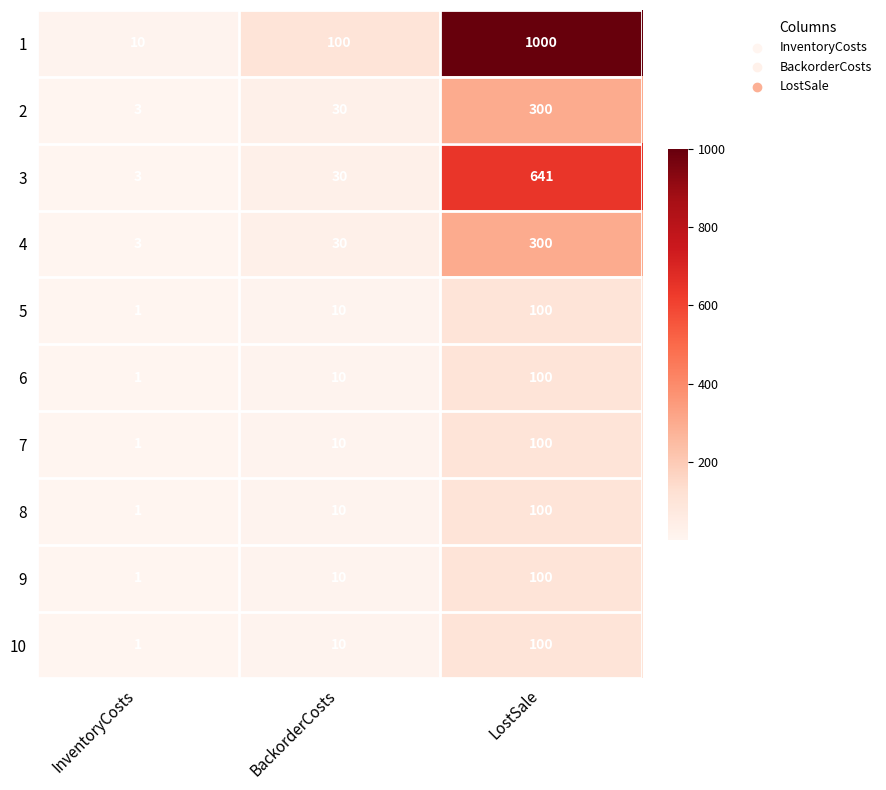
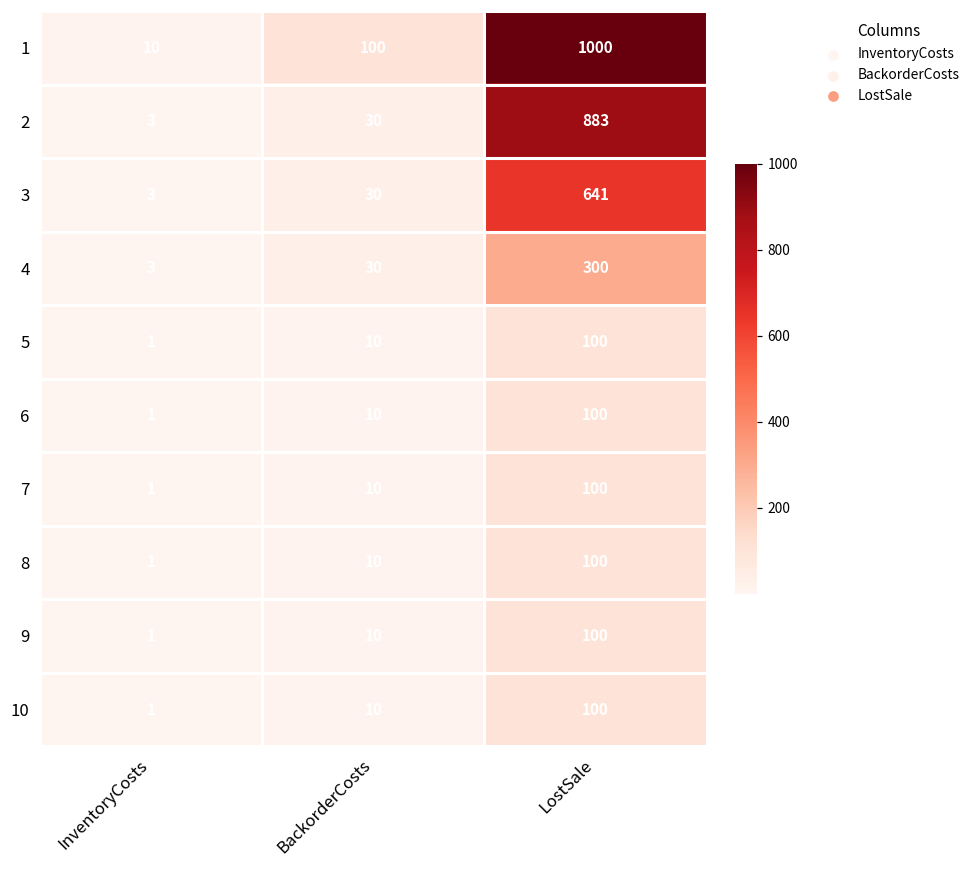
2, LostSale: 300 -> 883
